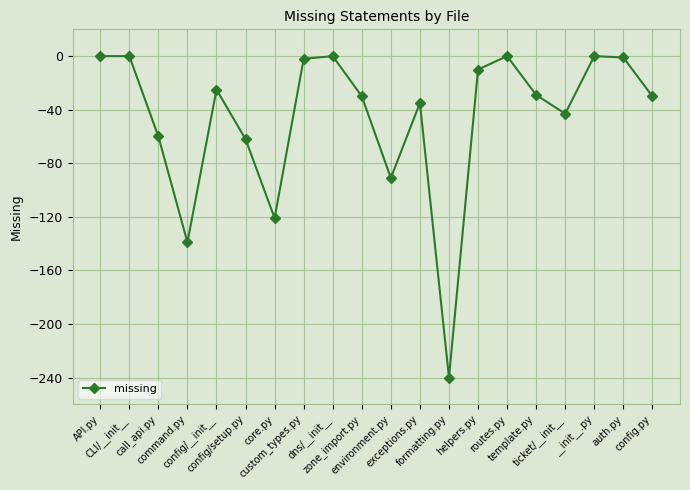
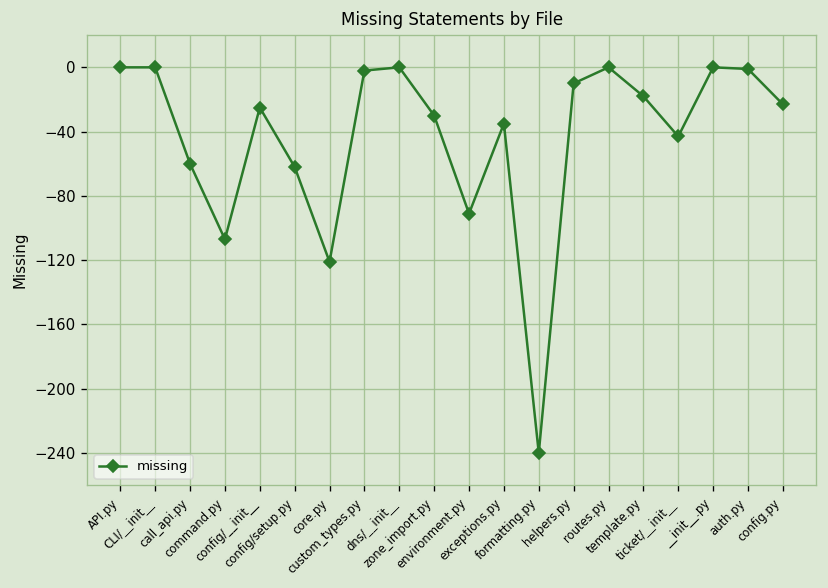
command.py: -139 -> -107
template.py: -29 -> -18
config.py: -30 -> -23
